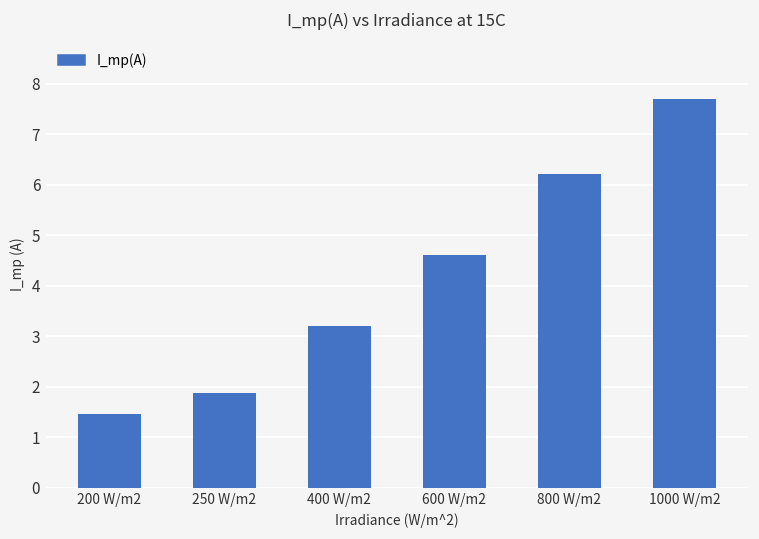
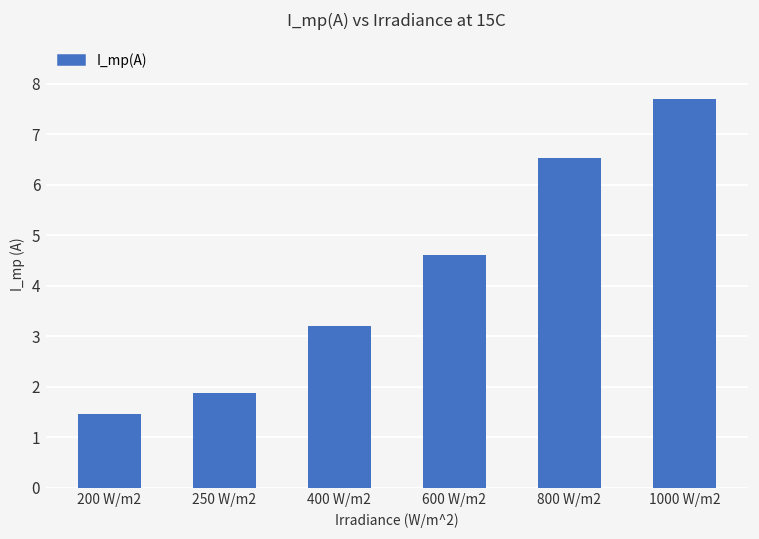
800 W/m2: 6.2 -> 6.5
